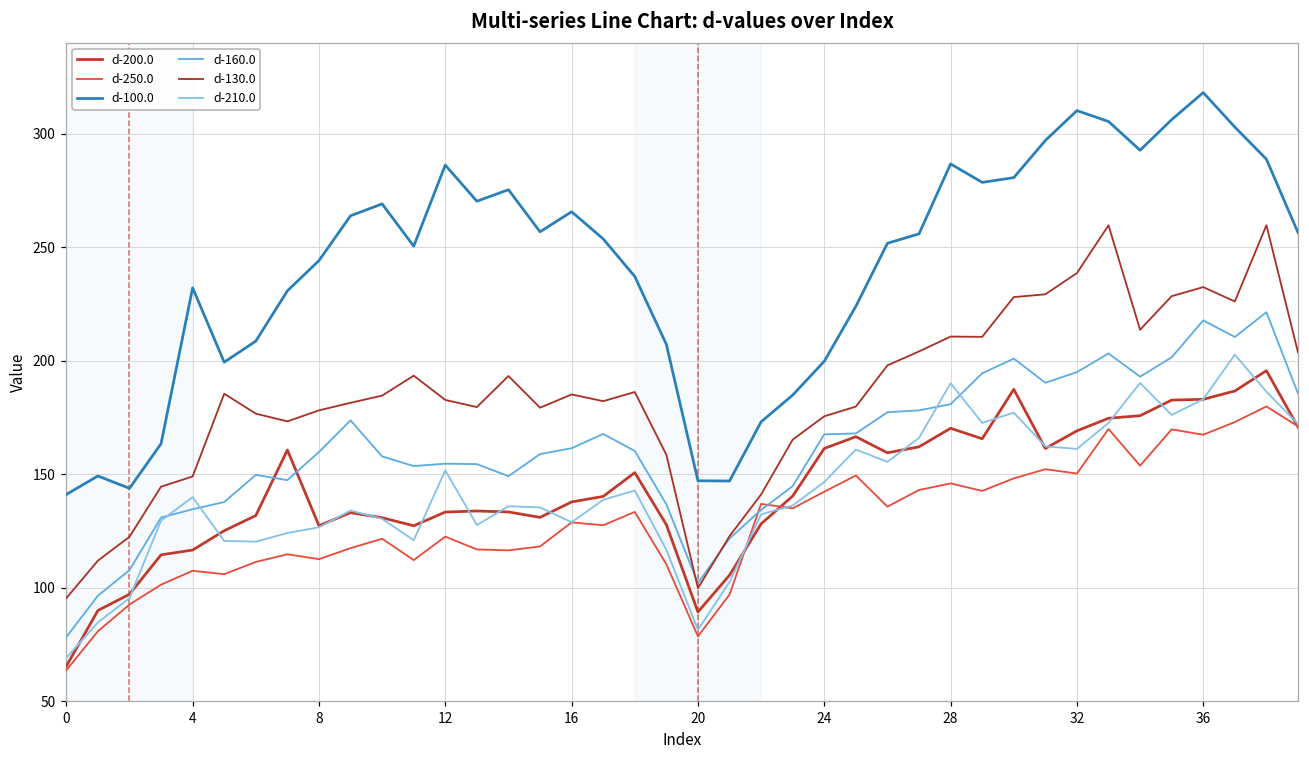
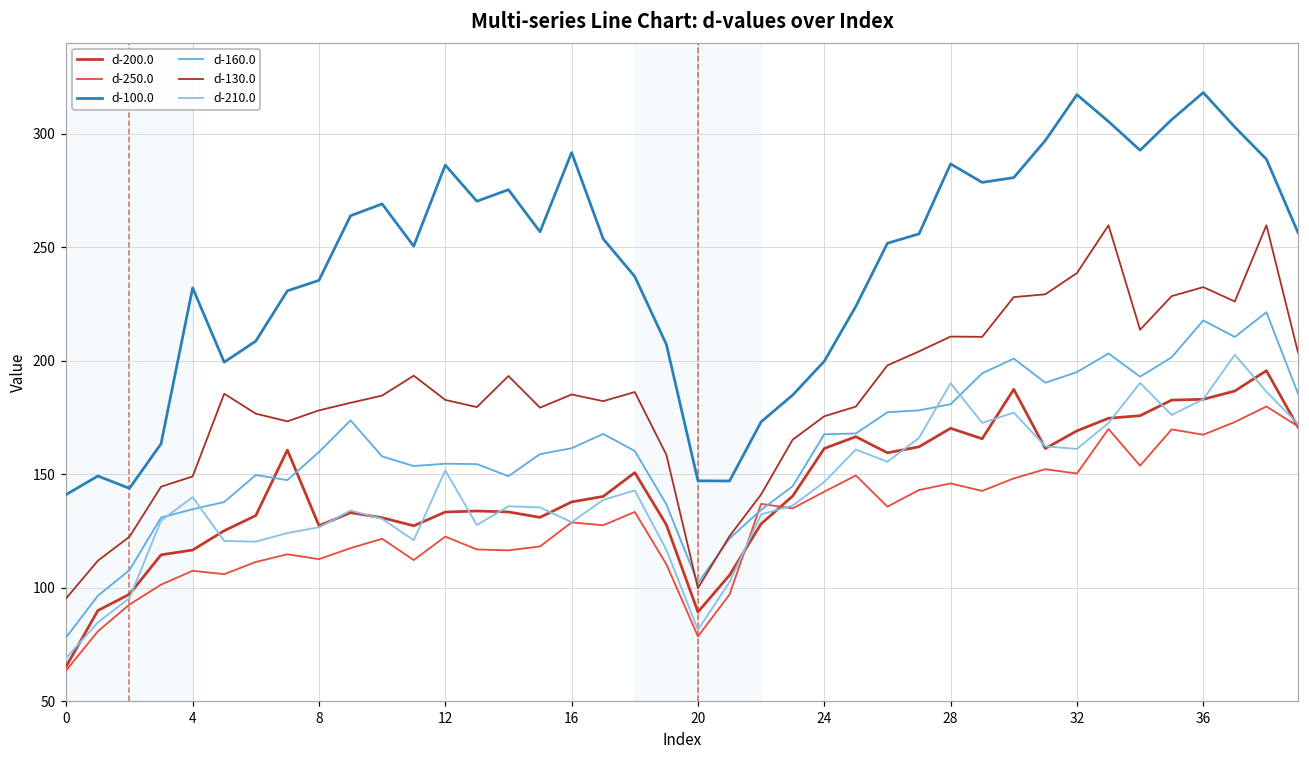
d-100.0, 8: 244 -> 235
d-100.0, 16: 266 -> 292
d-100.0, 32: 310 -> 317
